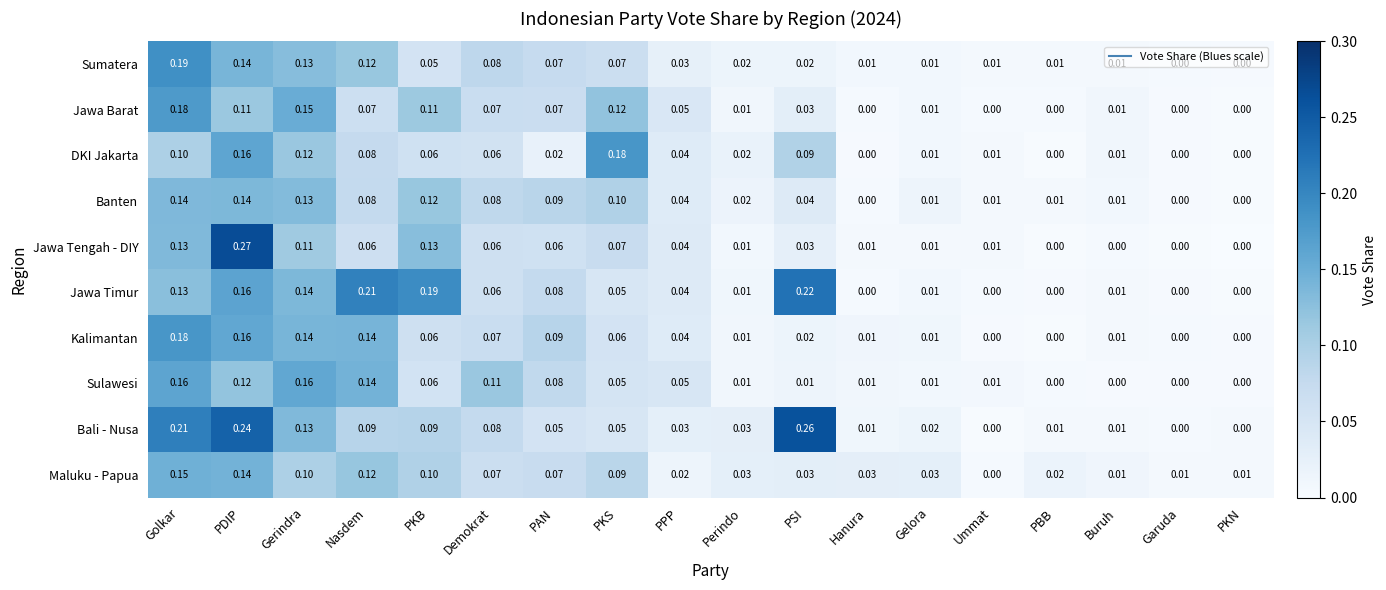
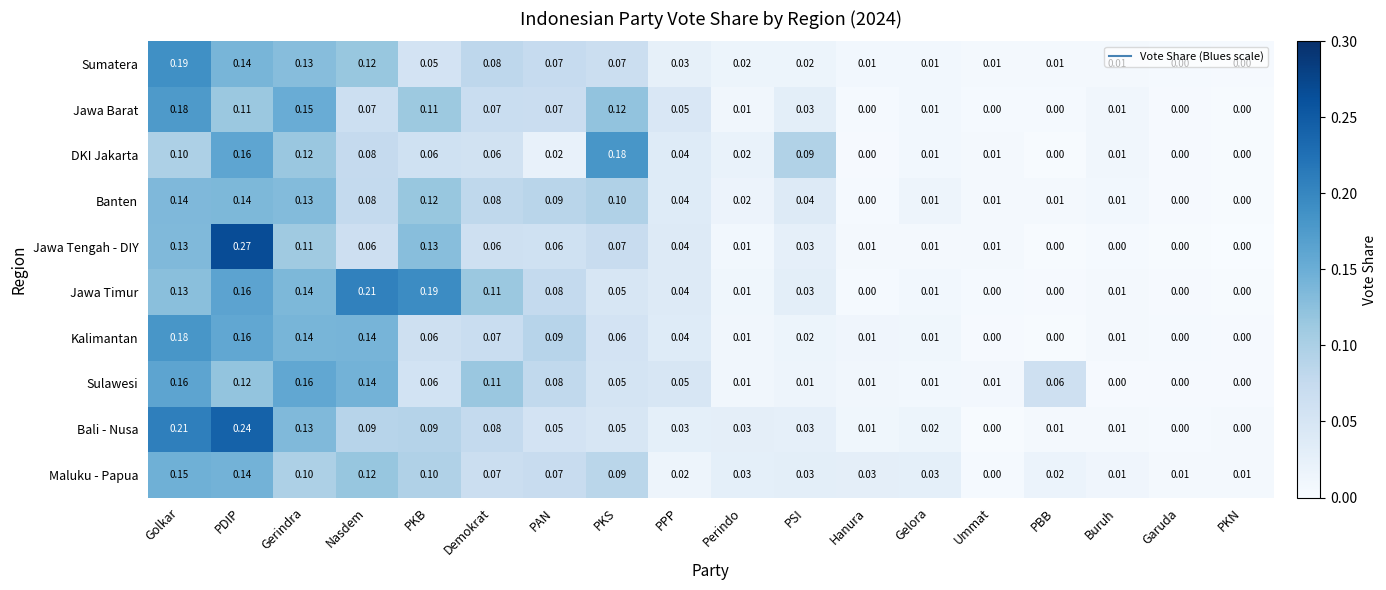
Jawa Timur, Demokrat: 0.06 -> 0.11
Jawa Timur, PSI: 0.22 -> 0.03
Sulawesi, PBB: 0.00 -> 0.06
Bali - Nusa, PSI: 0.26 -> 0.03
